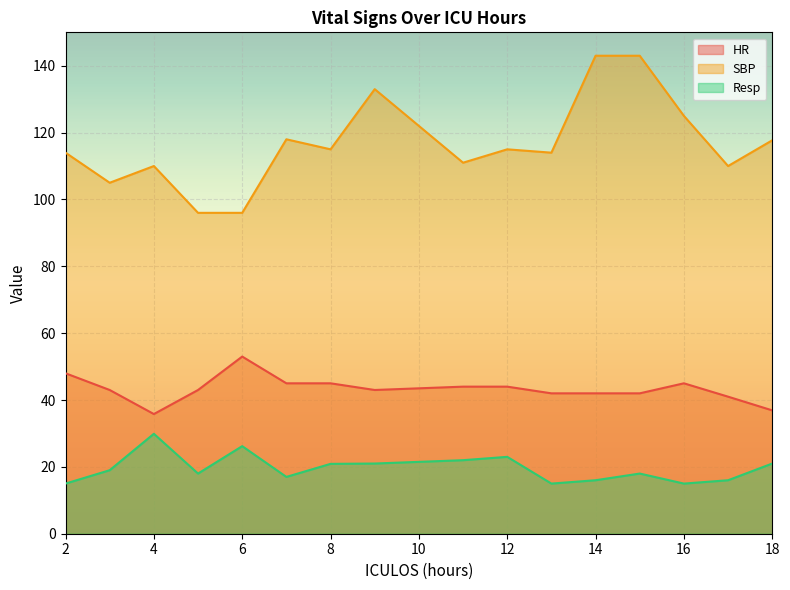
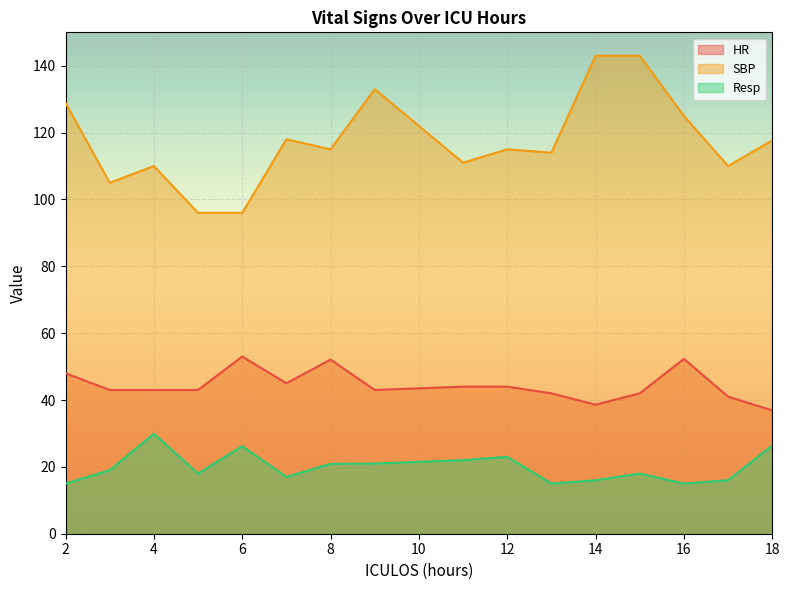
SBP, 2: 114 -> 129
HR, 4: 36 -> 43
HR, 8: 45 -> 52
HR, 14: 42 -> 39
HR, 16: 45 -> 52
Resp, 18: 21 -> 26
